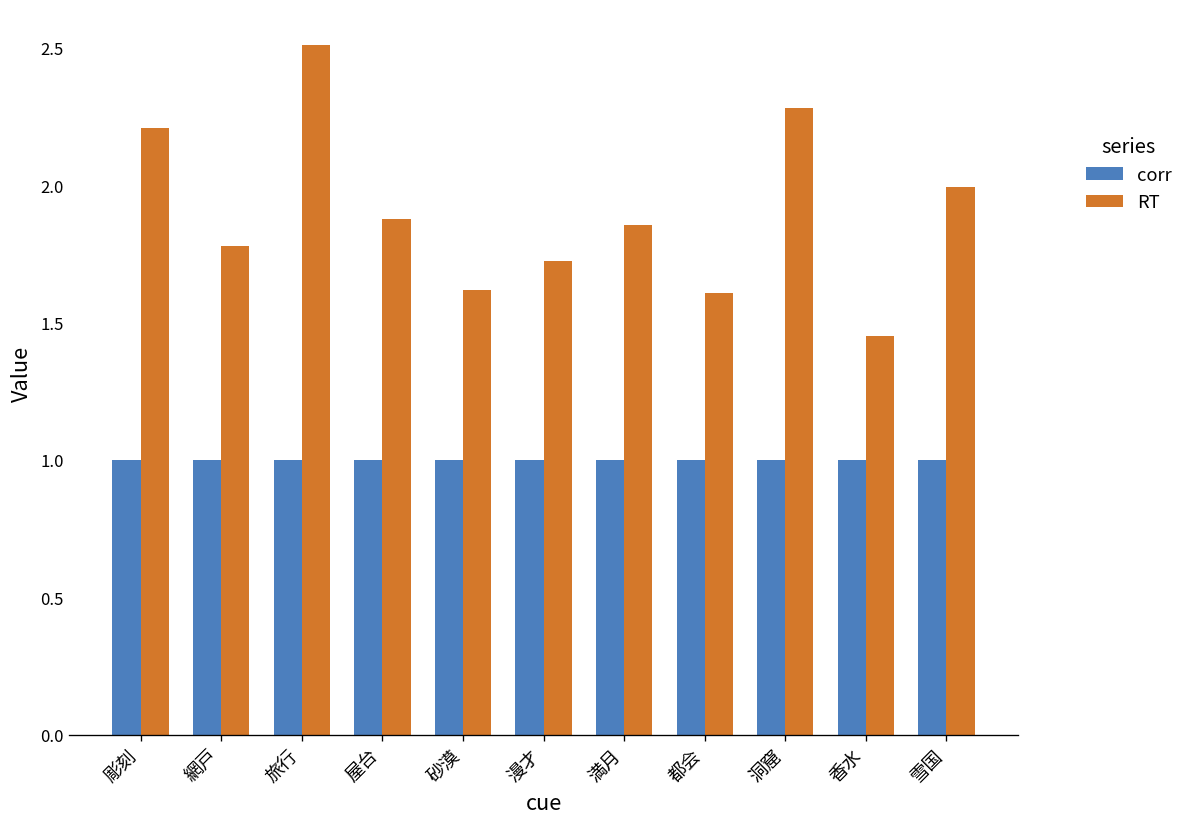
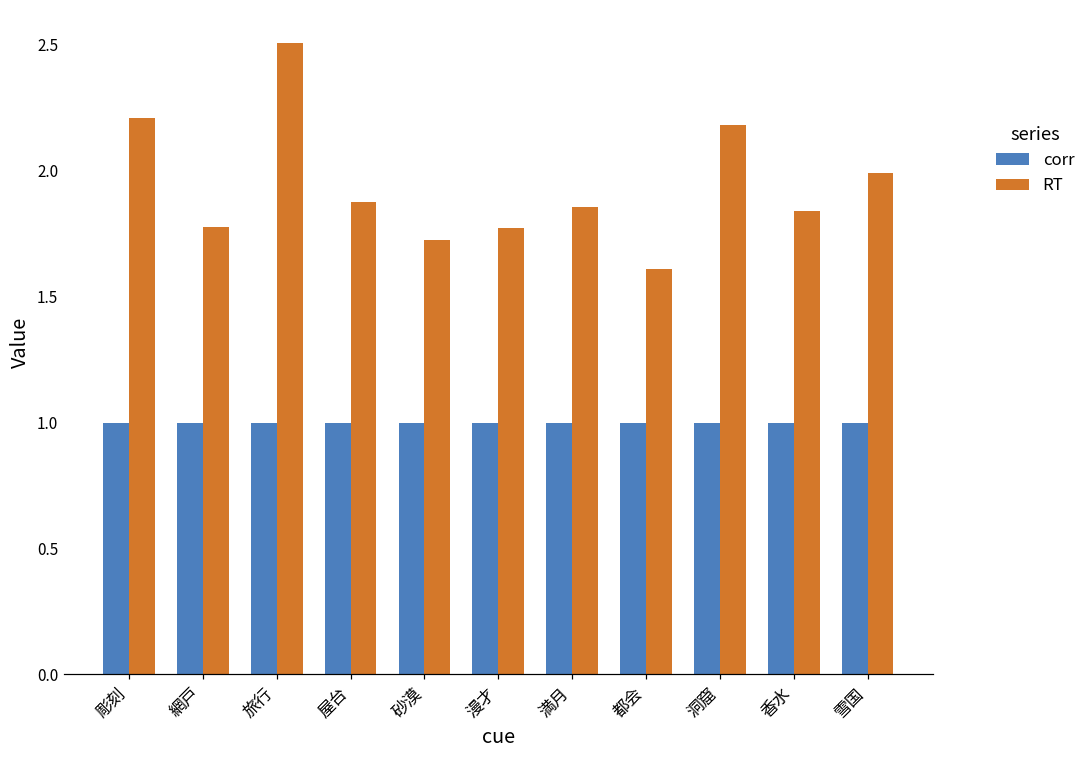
RT, 砂漠: 1.62 -> 1.72
RT, 漫才: 1.73 -> 1.77
RT, 洞窟: 2.28 -> 2.18
RT, 香水: 1.45 -> 1.84
